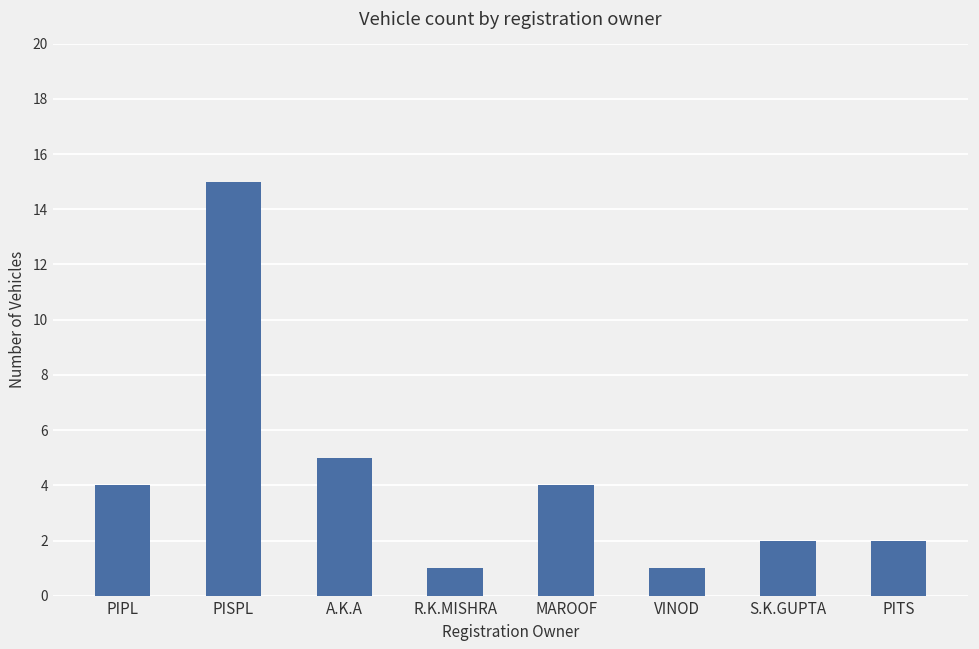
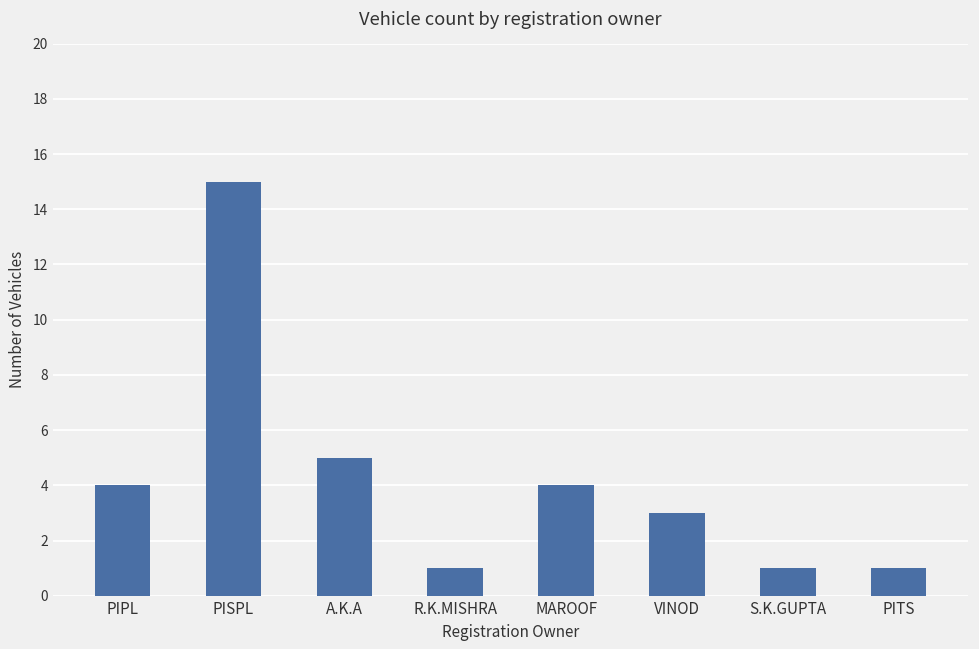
VINOD: 1 -> 3
S.K.GUPTA: 2 -> 1
PITS: 2 -> 1
